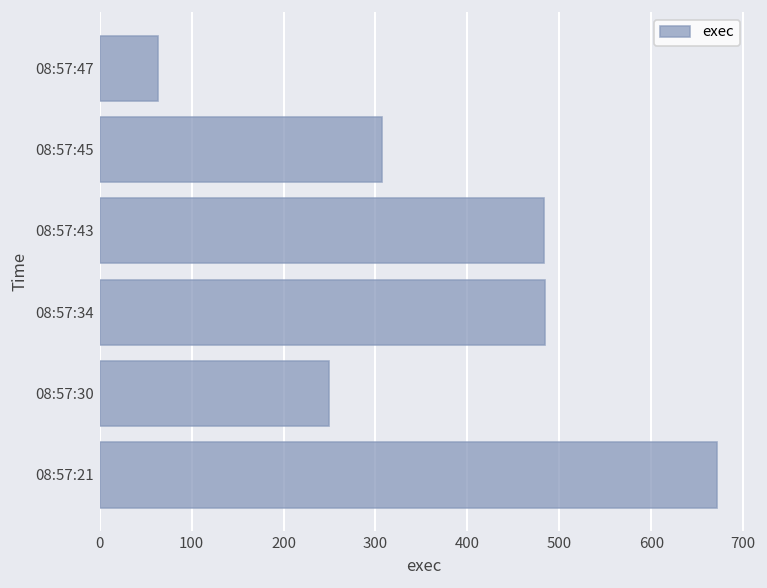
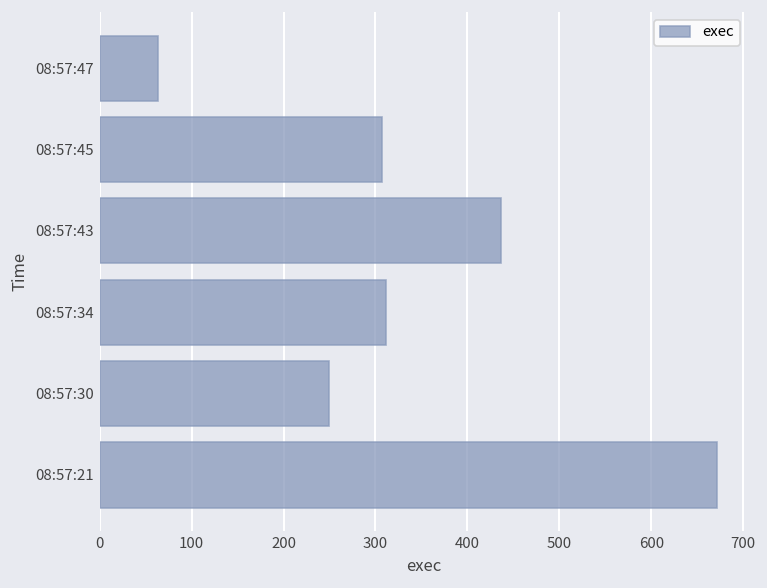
08:57:43: 480 -> 440
08:57:34: 480 -> 310
